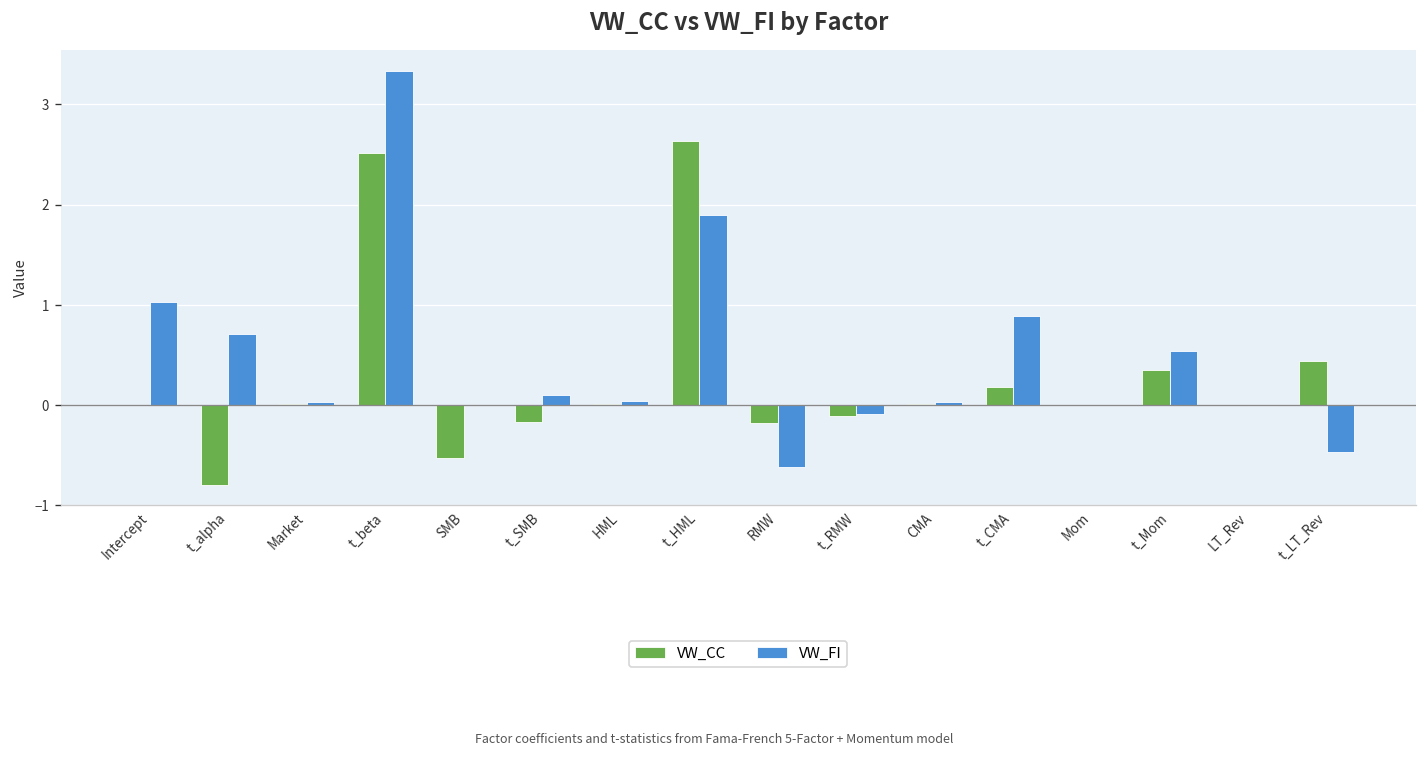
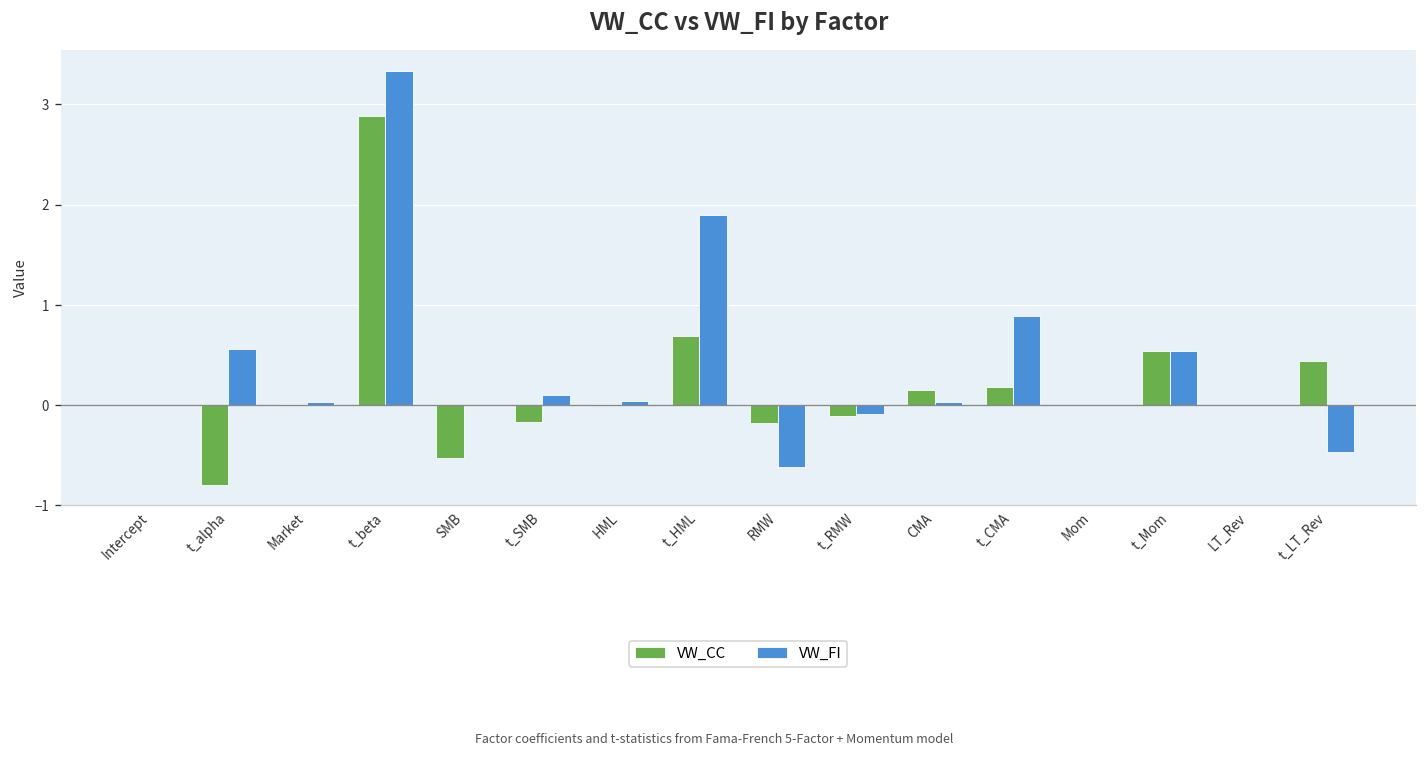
VW_FI, Intercept: 1.0 -> 0.0
VW_FI, t_alpha: 0.7 -> 0.6
VW_CC, t_beta: 2.5 -> 2.9
VW_CC, t_HML: 2.6 -> 0.7
VW_CC, CMA: 0.0 -> 0.1
VW_CC, t_Mom: 0.3 -> 0.5
